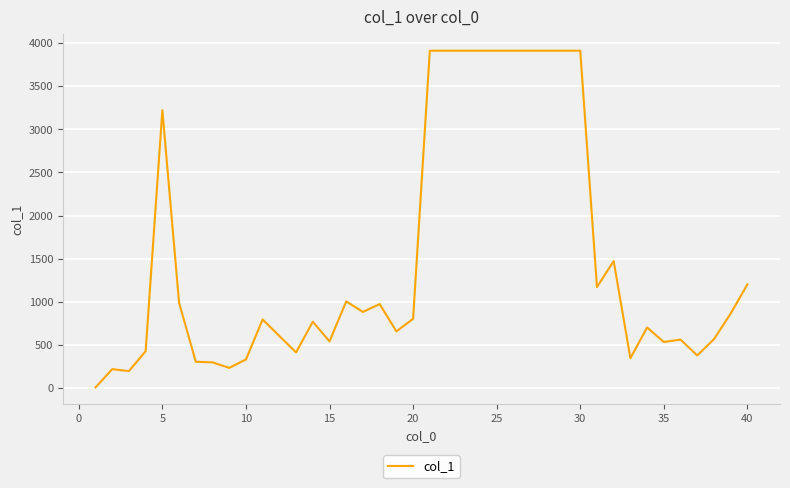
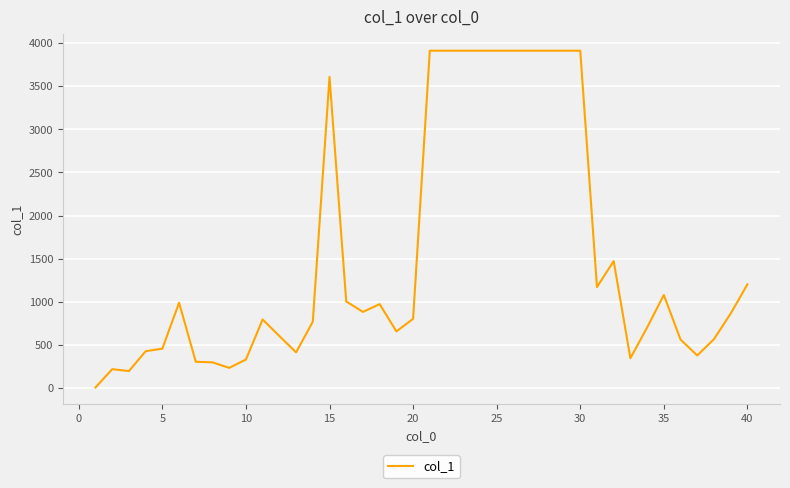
5: 3200 -> 500
15: 500 -> 3600
35: 500 -> 1100
